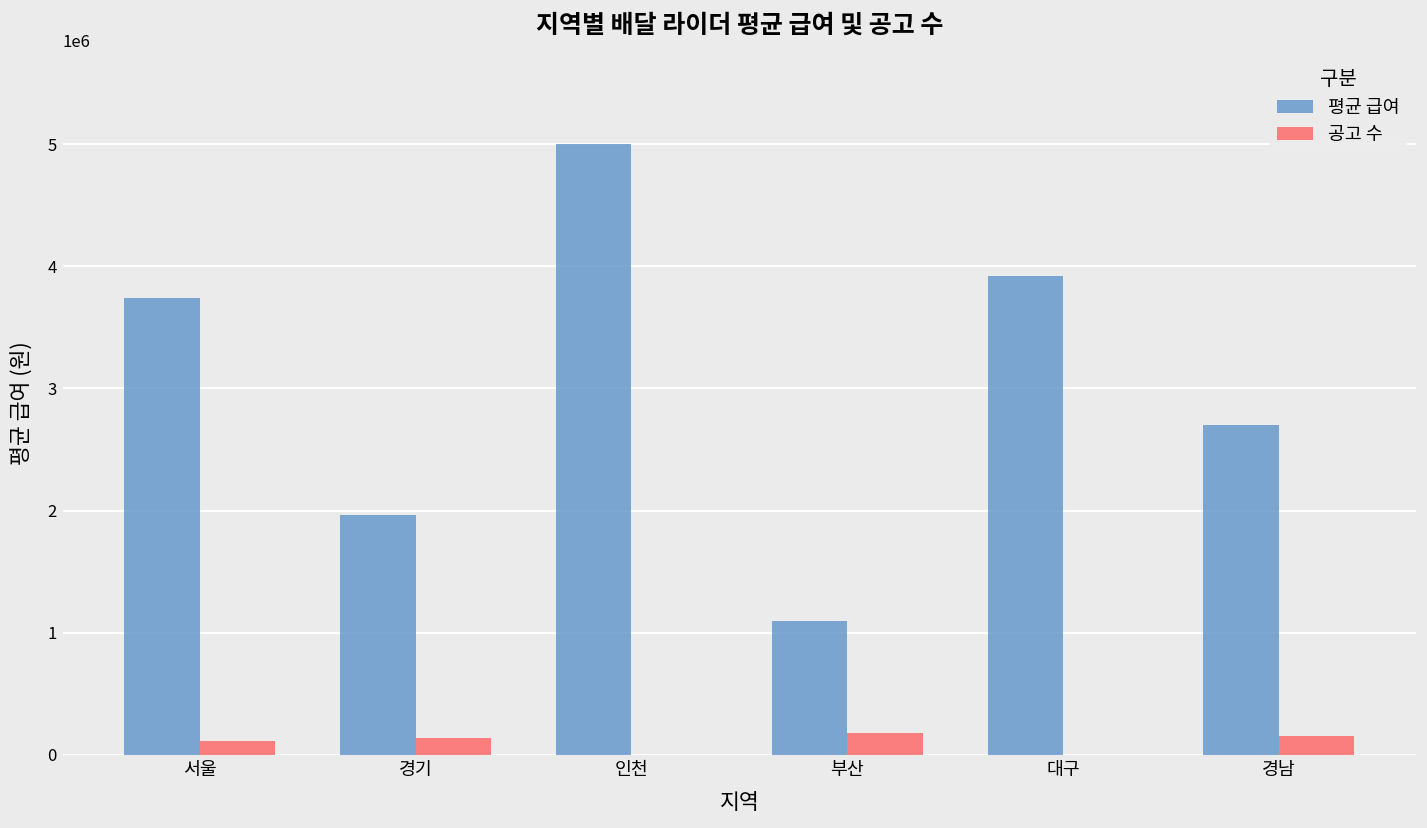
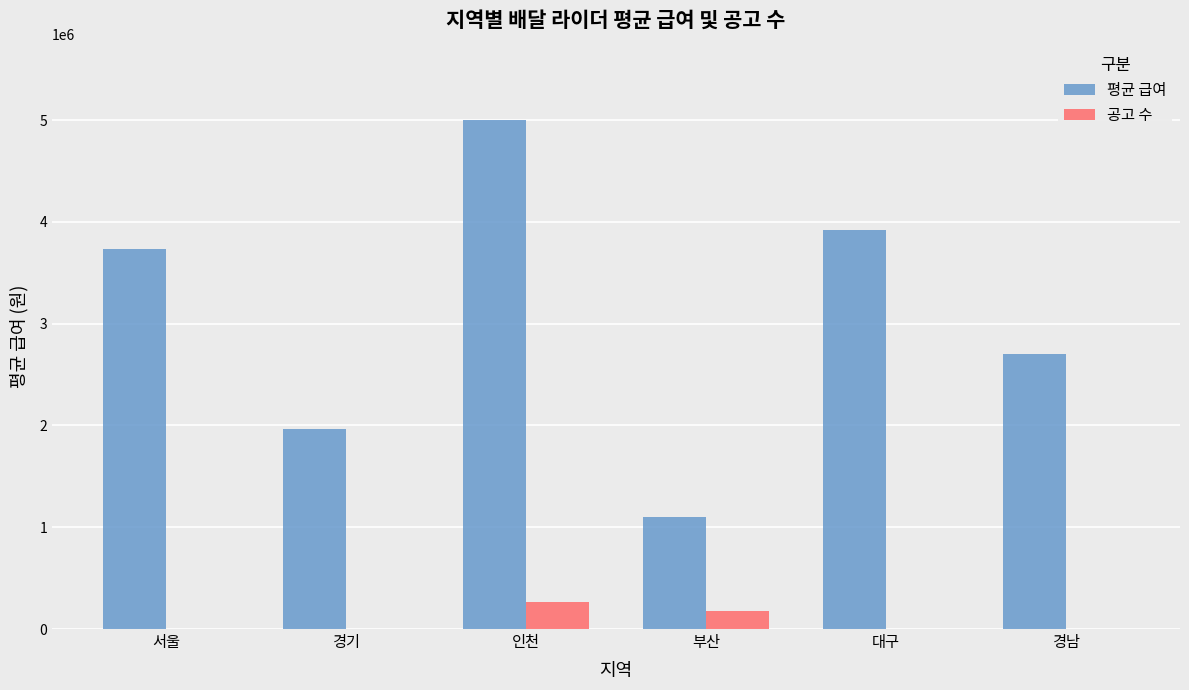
공고 수, 서울: 120000 -> 0
공고 수, 경기: 140000 -> 0
공고 수, 인천: 0 -> 270000
공고 수, 경남: 160000 -> 0
